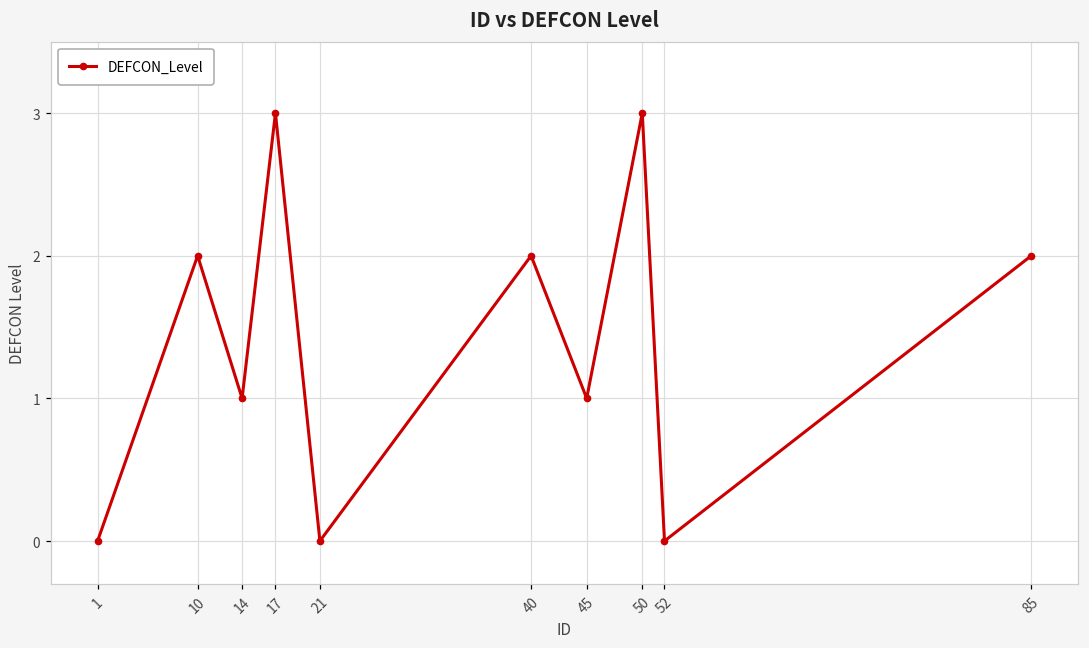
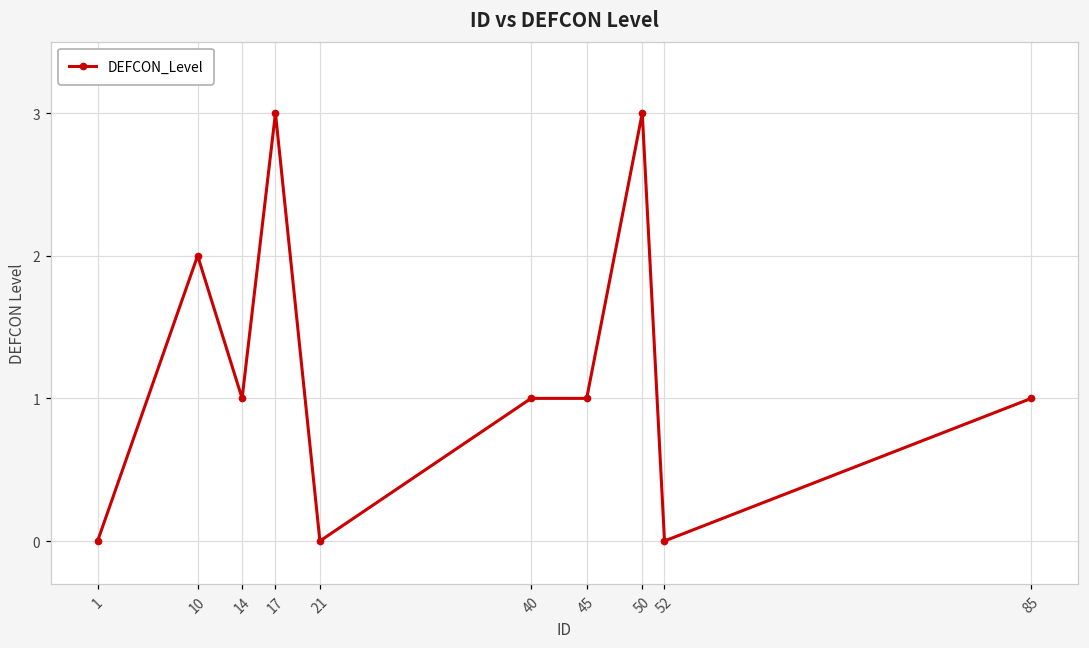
40: 2 -> 1
85: 2 -> 1
